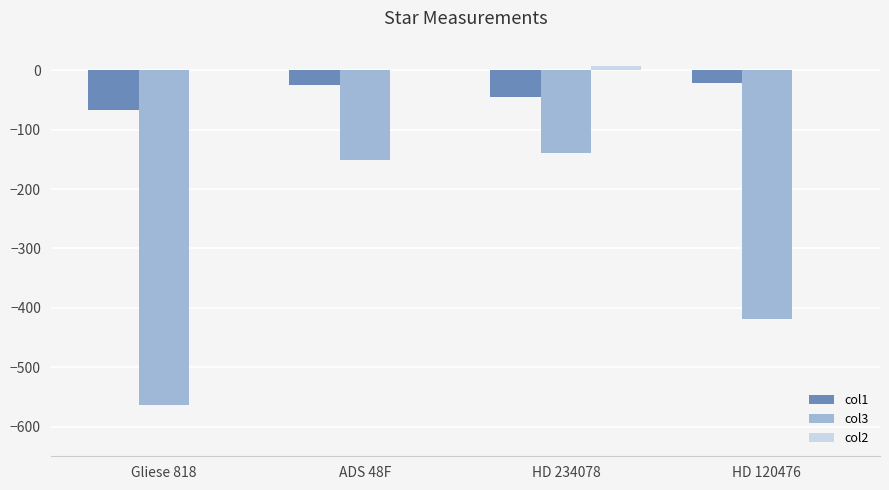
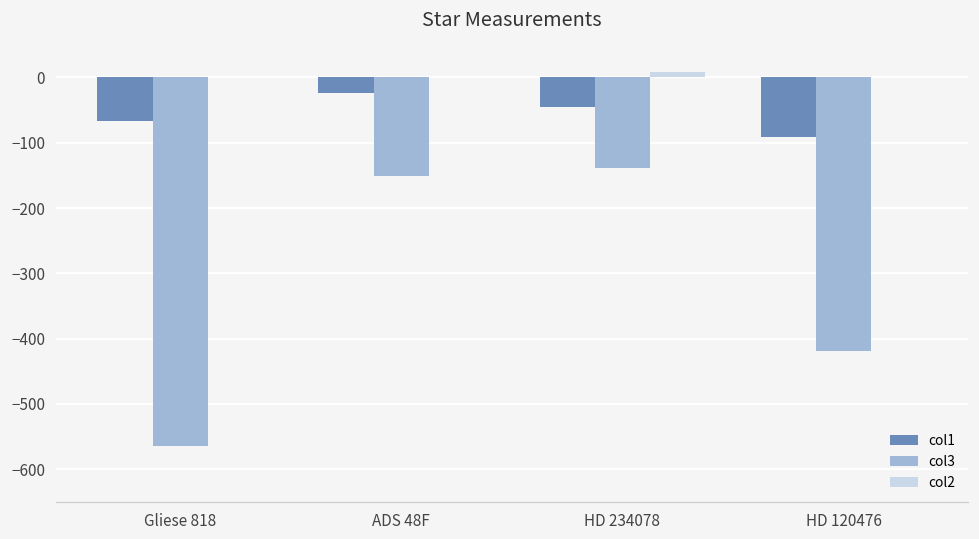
col1, HD 120476: -20 -> -90
